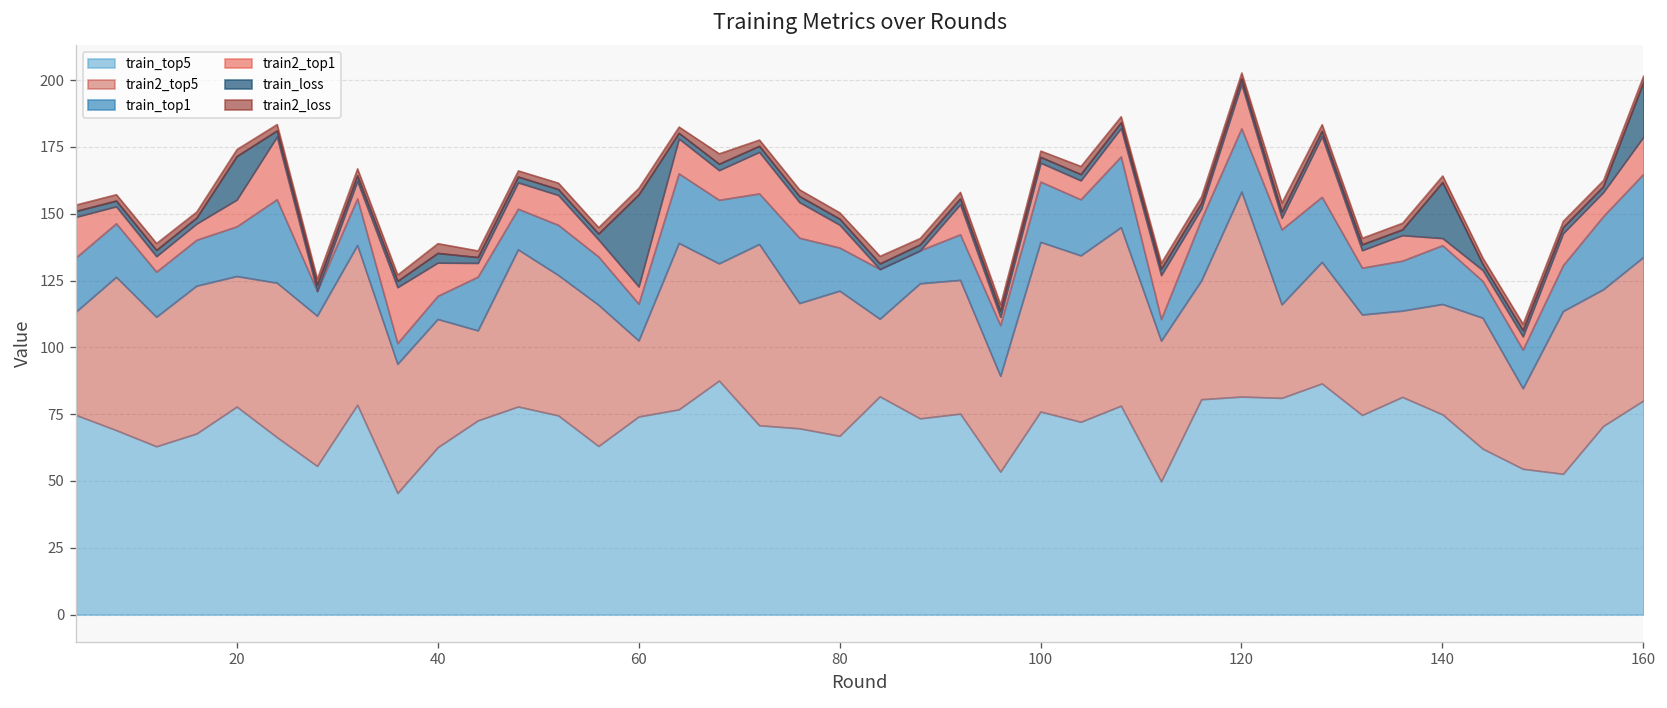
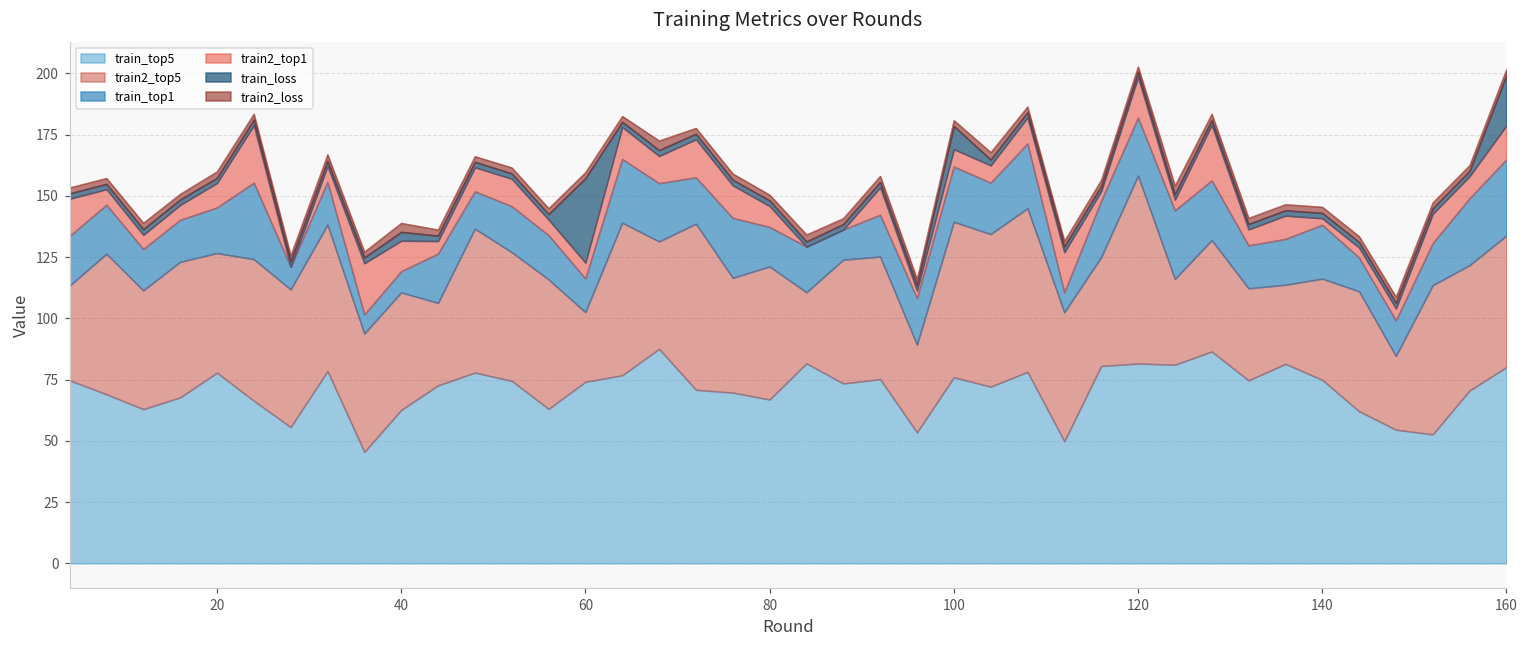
train_loss, 20: 16 -> 2
train_loss, 100: 2 -> 9
train_loss, 140: 21 -> 2
